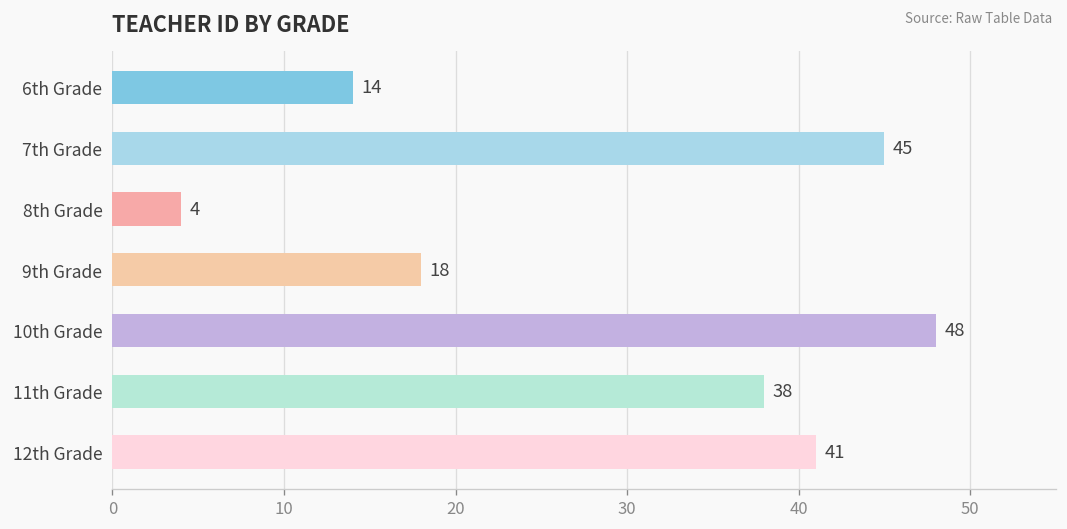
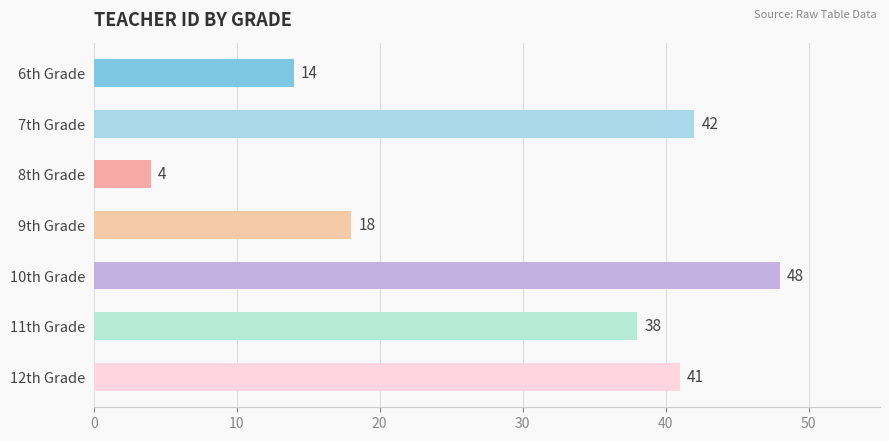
7th Grade: 45 -> 42
